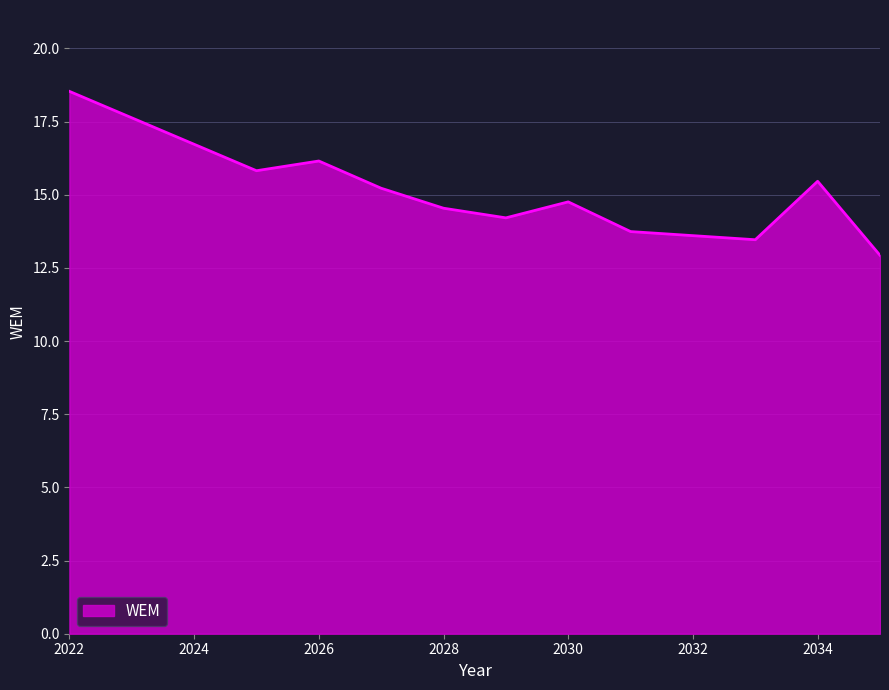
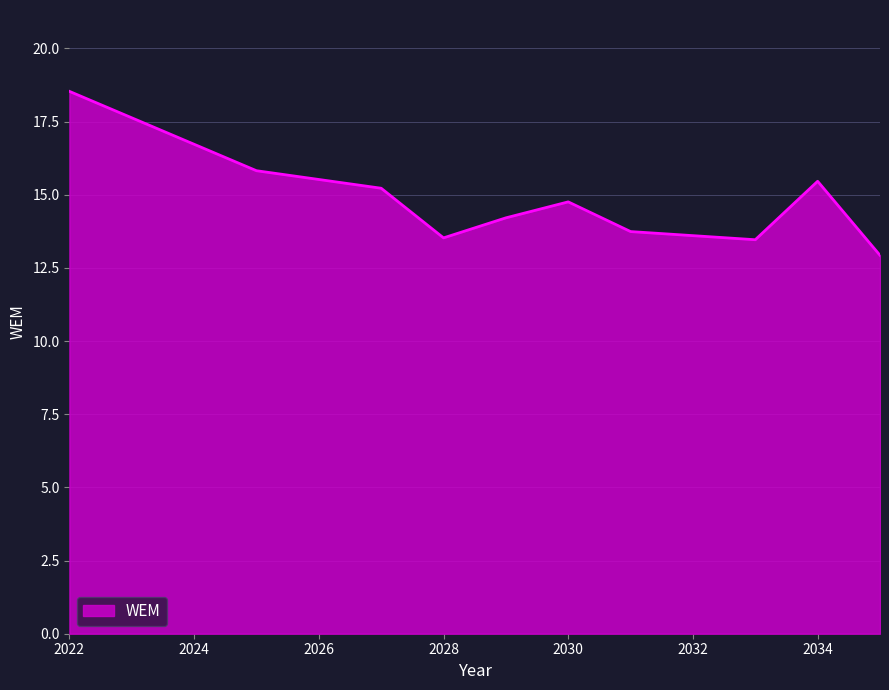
2026: 16.2 -> 15.5
2028: 14.5 -> 13.5
